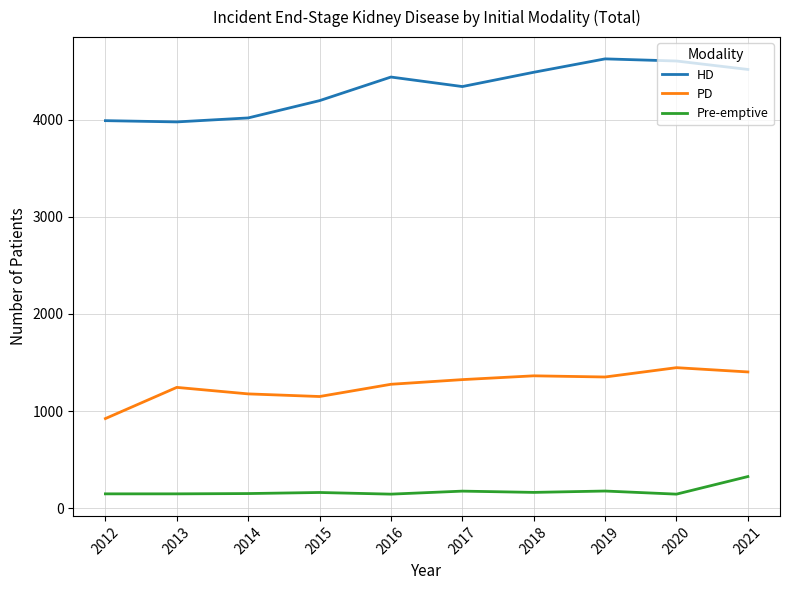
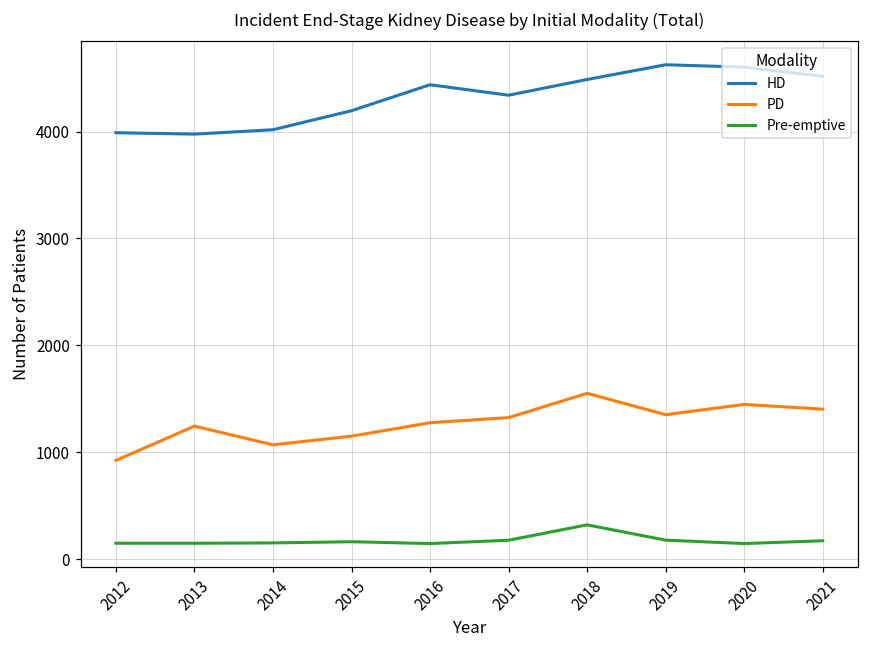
PD, 2014: 1200 -> 1100
PD, 2018: 1400 -> 1600
Pre-emptive, 2018: 200 -> 300
Pre-emptive, 2021: 300 -> 200
